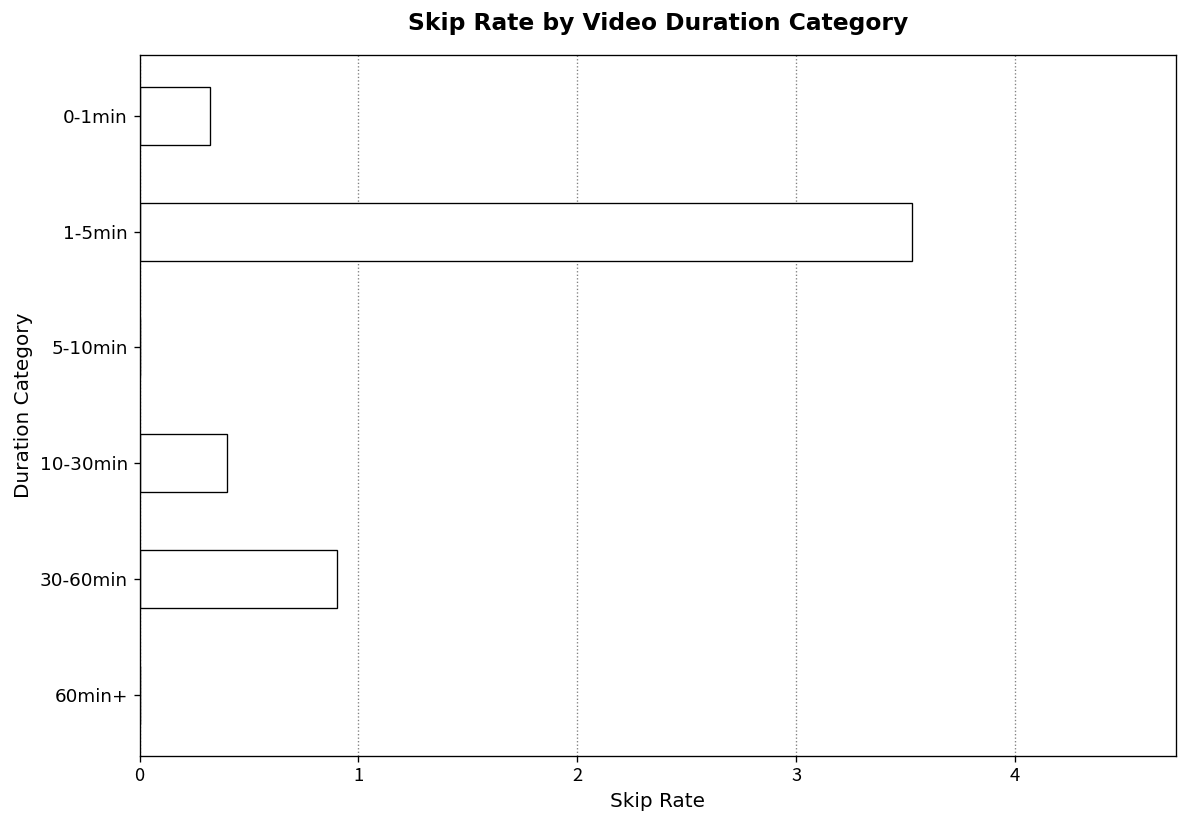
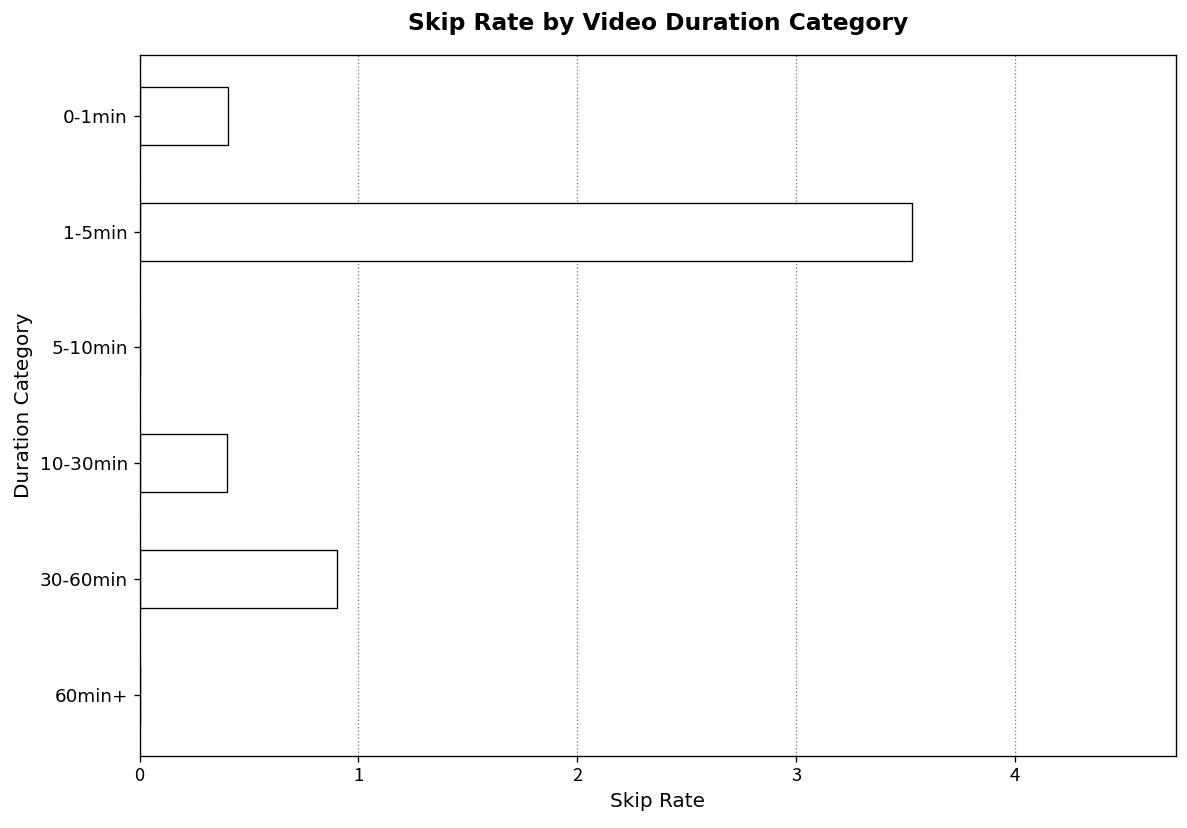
0-1min: 0.32 -> 0.40
